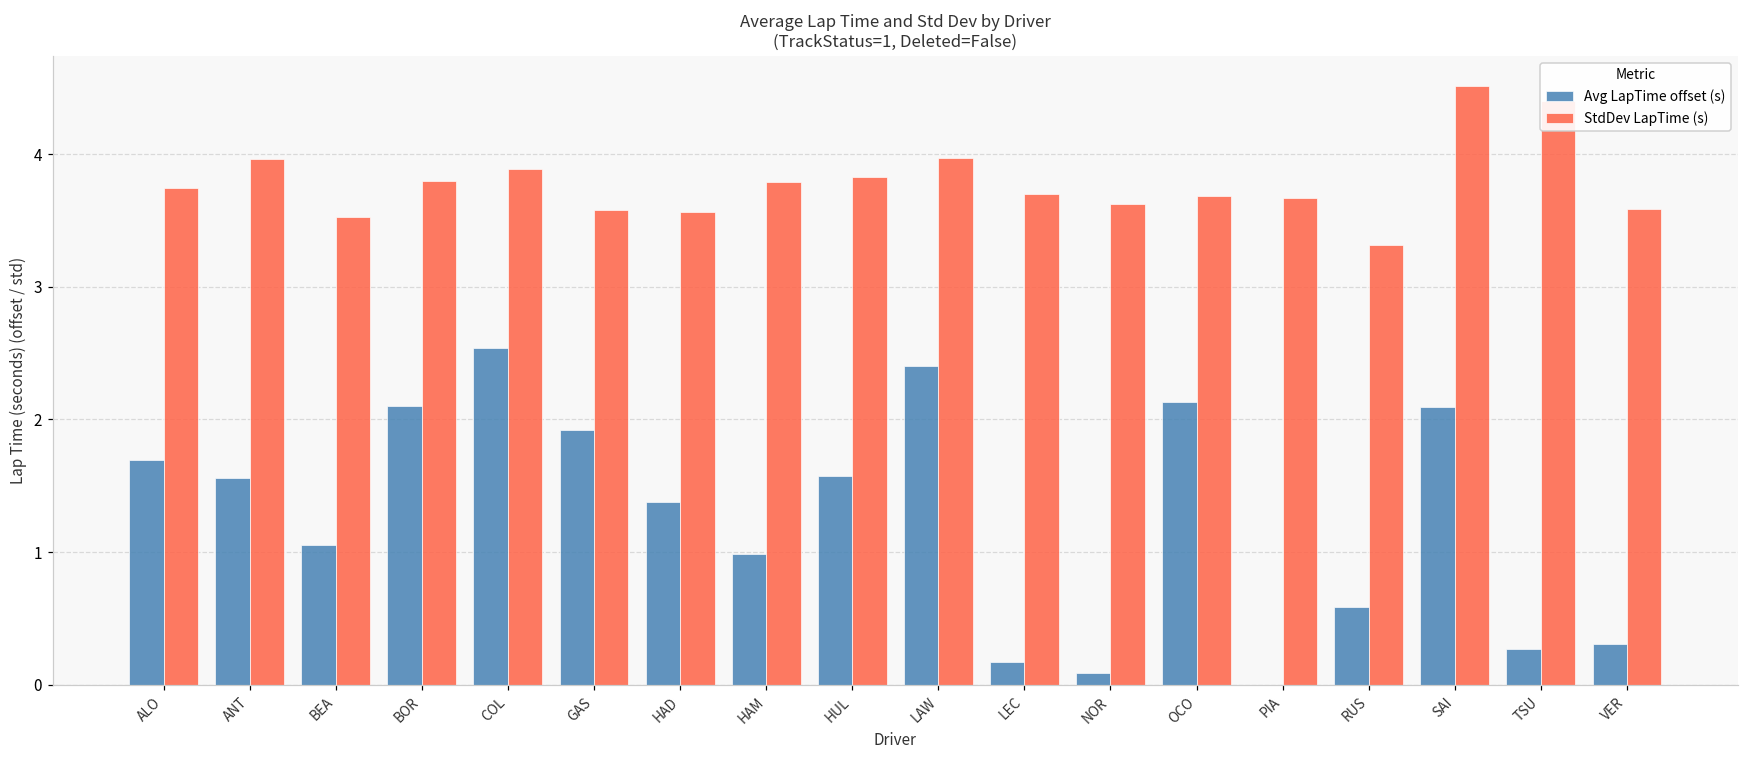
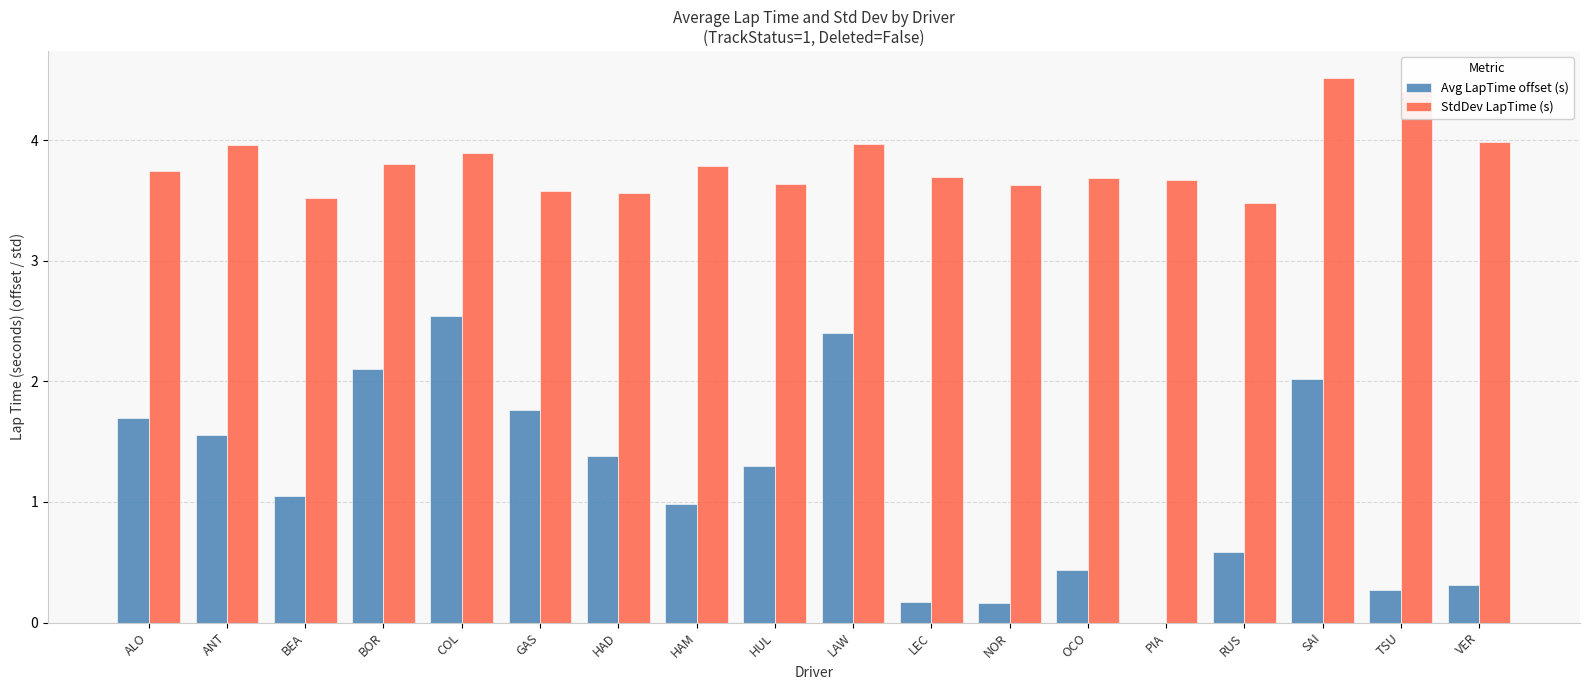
Avg LapTime offset (s), GAS: 1.92 -> 1.77
Avg LapTime offset (s), HUL: 1.58 -> 1.30
StdDev LapTime (s), HUL: 3.83 -> 3.64
Avg LapTime offset (s), NOR: 0.09 -> 0.16
Avg LapTime offset (s), OCO: 2.13 -> 0.44
StdDev LapTime (s), RUS: 3.32 -> 3.48
Avg LapTime offset (s), SAI: 2.10 -> 2.02
StdDev LapTime (s), VER: 3.59 -> 3.98
